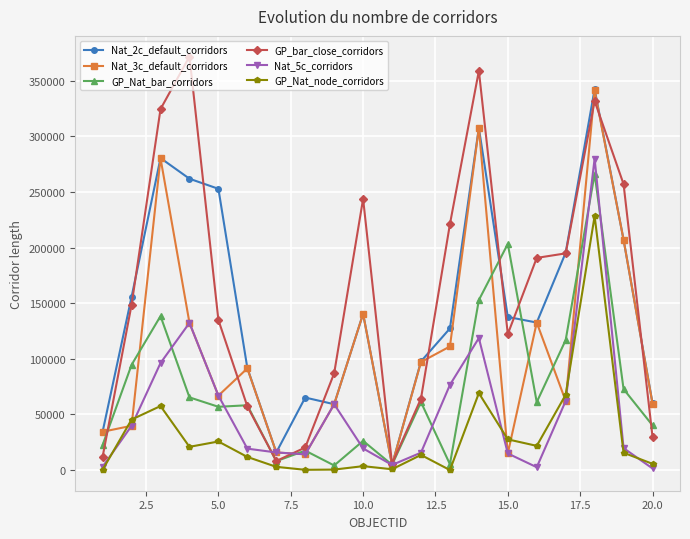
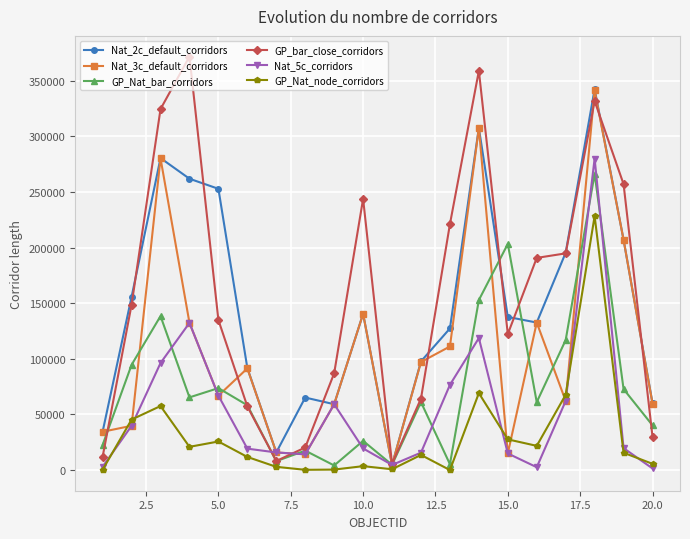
GP_Nat_bar_corridors, 5.0: 57000 -> 74000
